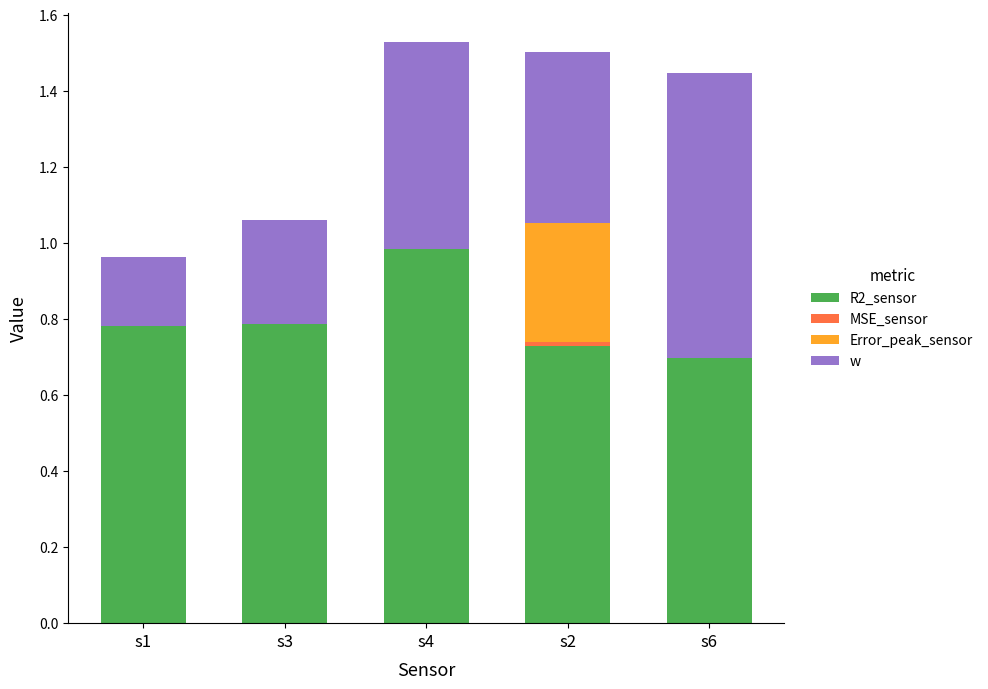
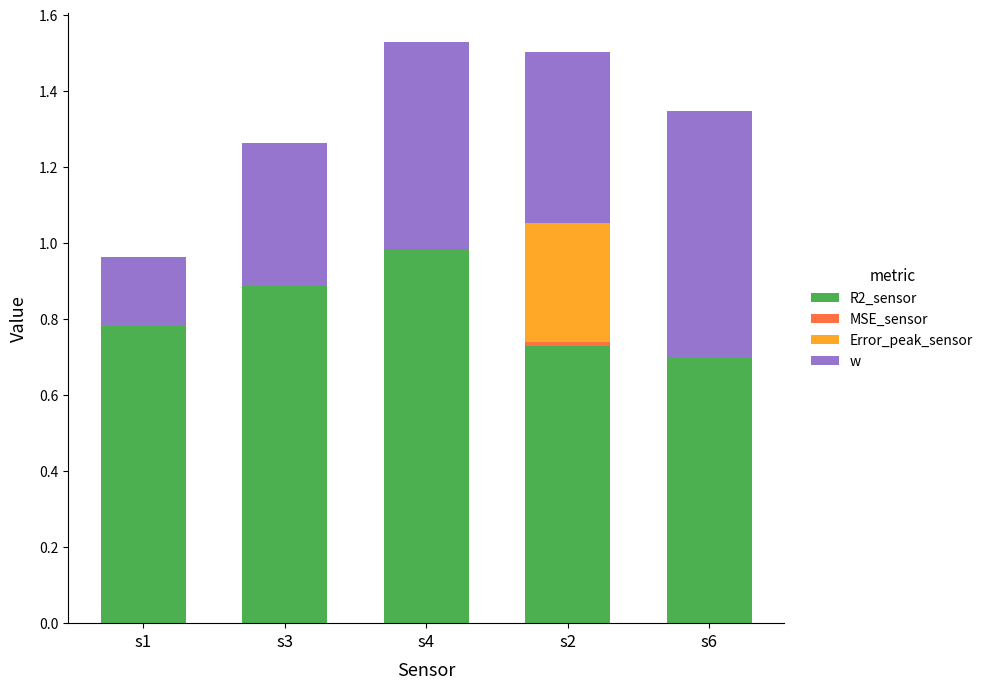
Error_peak_sensor, s3: -0.12 -> -0.02
w, s3: 0.27 -> 0.38
w, s6: 0.75 -> 0.65
